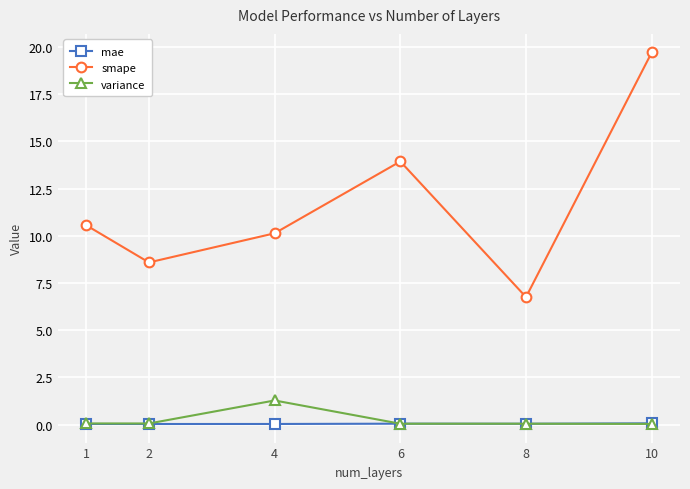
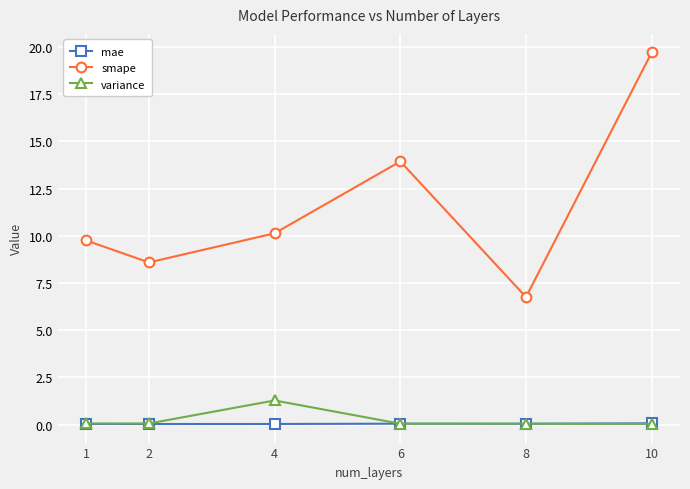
smape, 1: 10.6 -> 9.8
